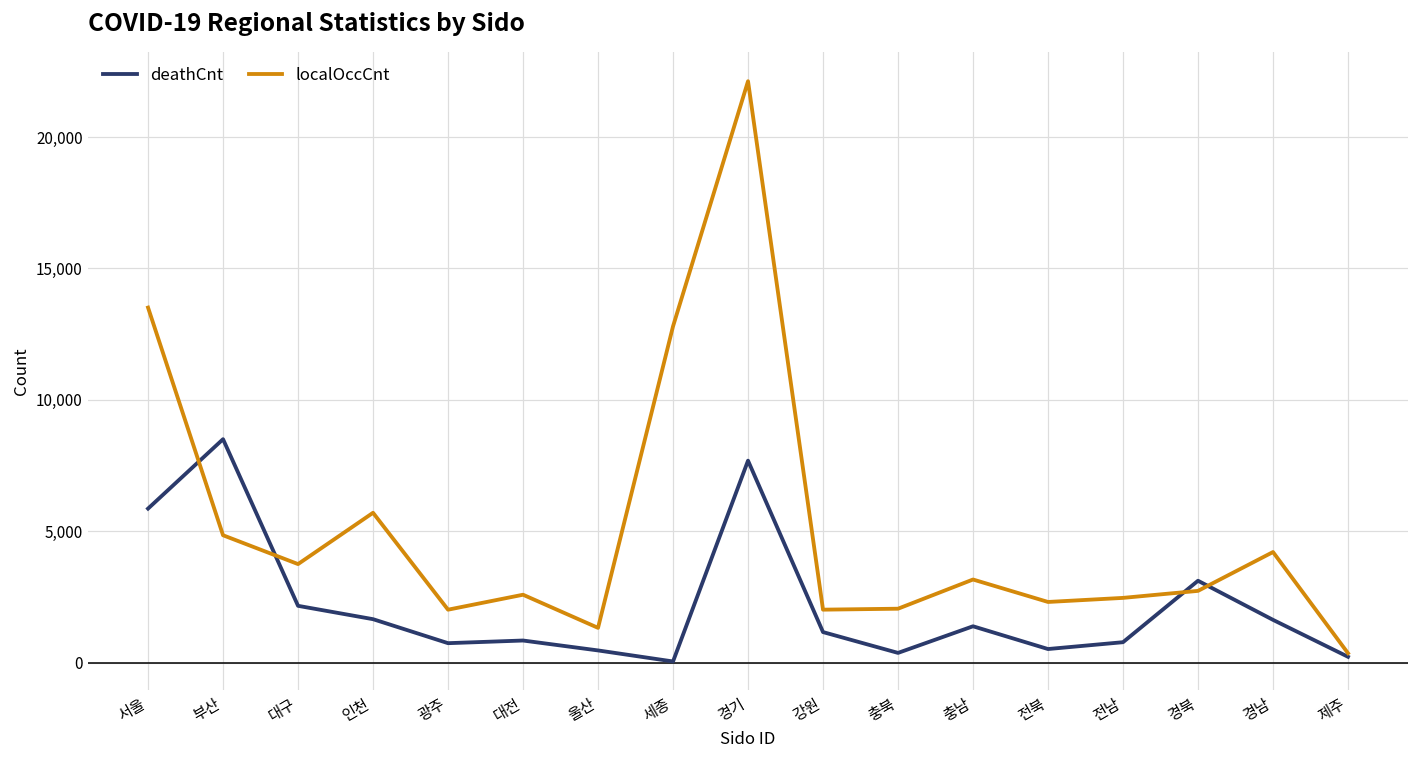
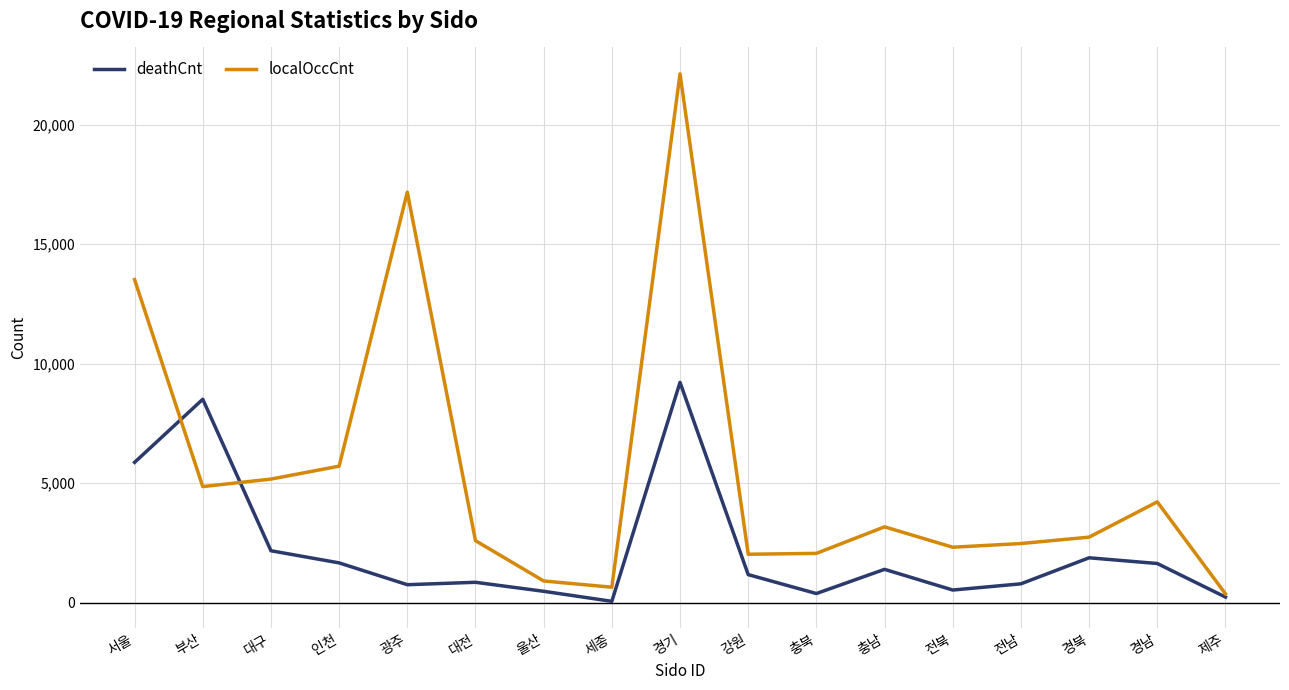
localOccCnt, 대구: 3,800 -> 5,200
localOccCnt, 광주: 2,000 -> 17,200
localOccCnt, 울산: 1,300 -> 900
localOccCnt, 세종: 12,800 -> 600
deathCnt, 경기: 7,700 -> 9,200
deathCnt, 경북: 3,100 -> 1,900
